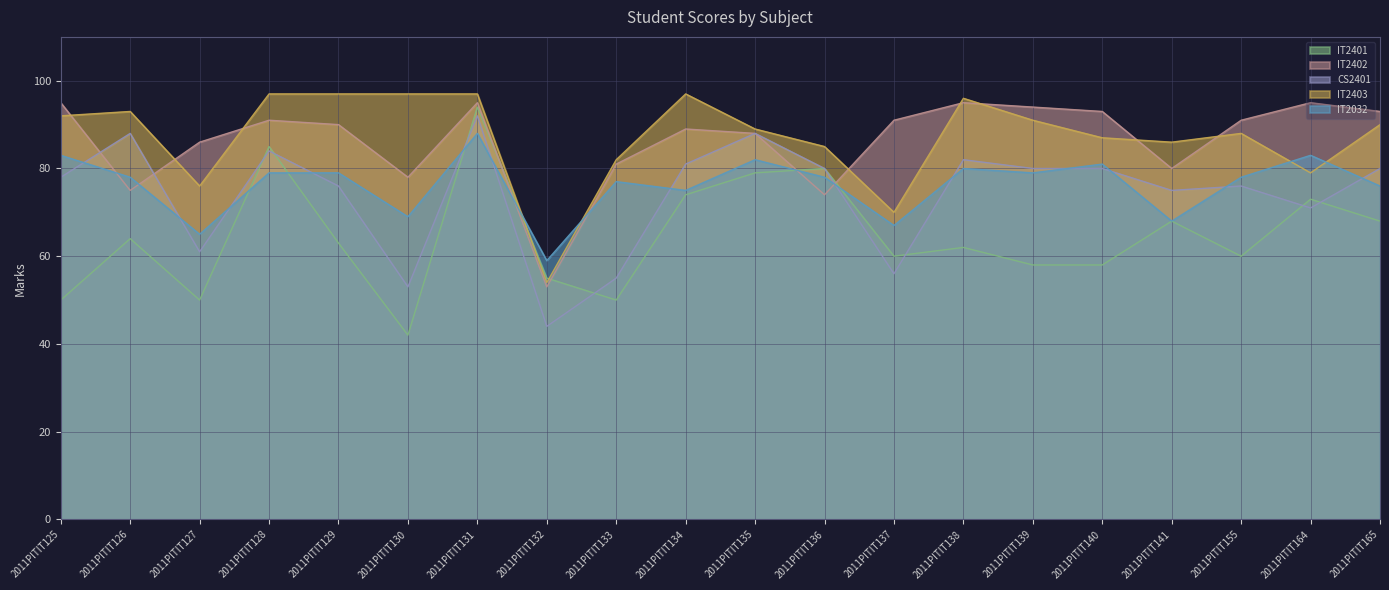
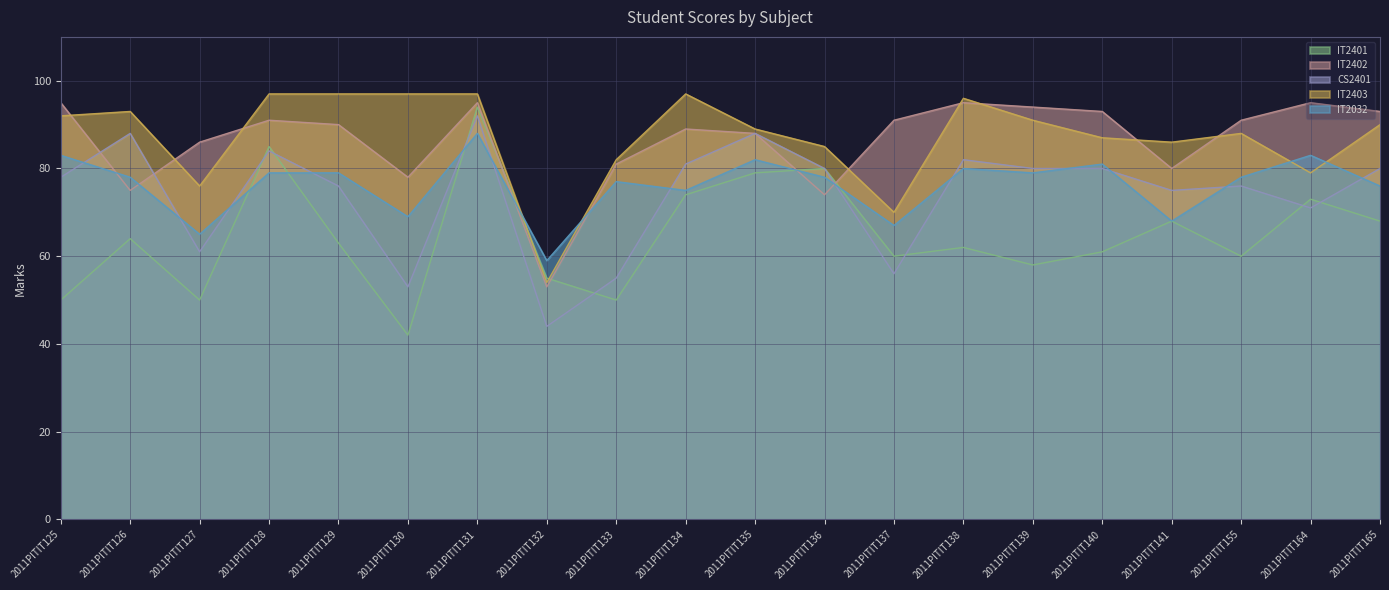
IT2401, 2011PITIT140: 58 -> 61
